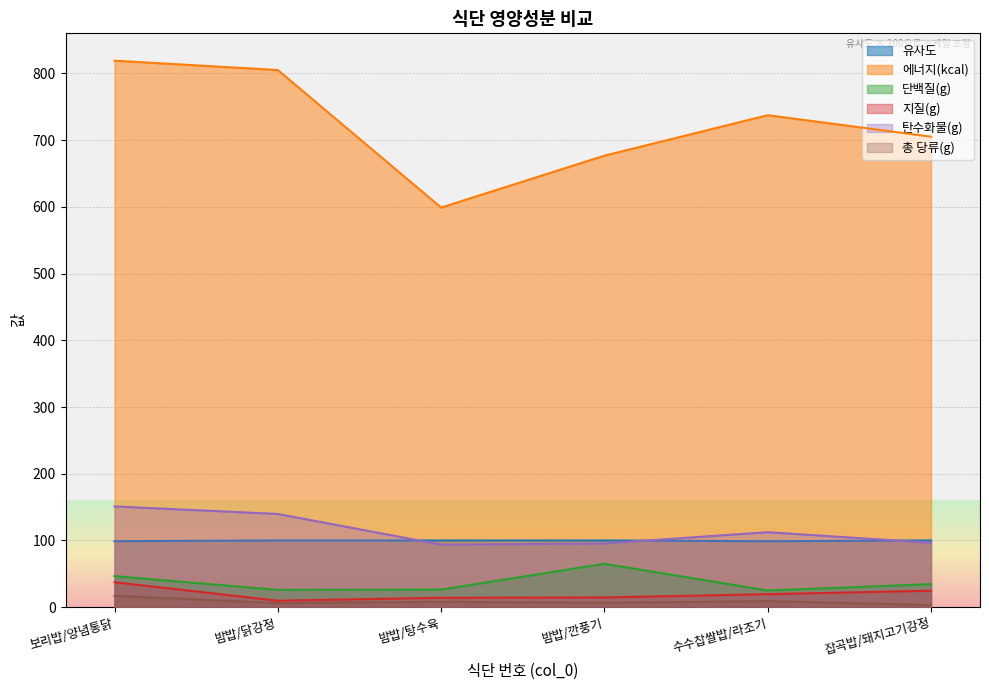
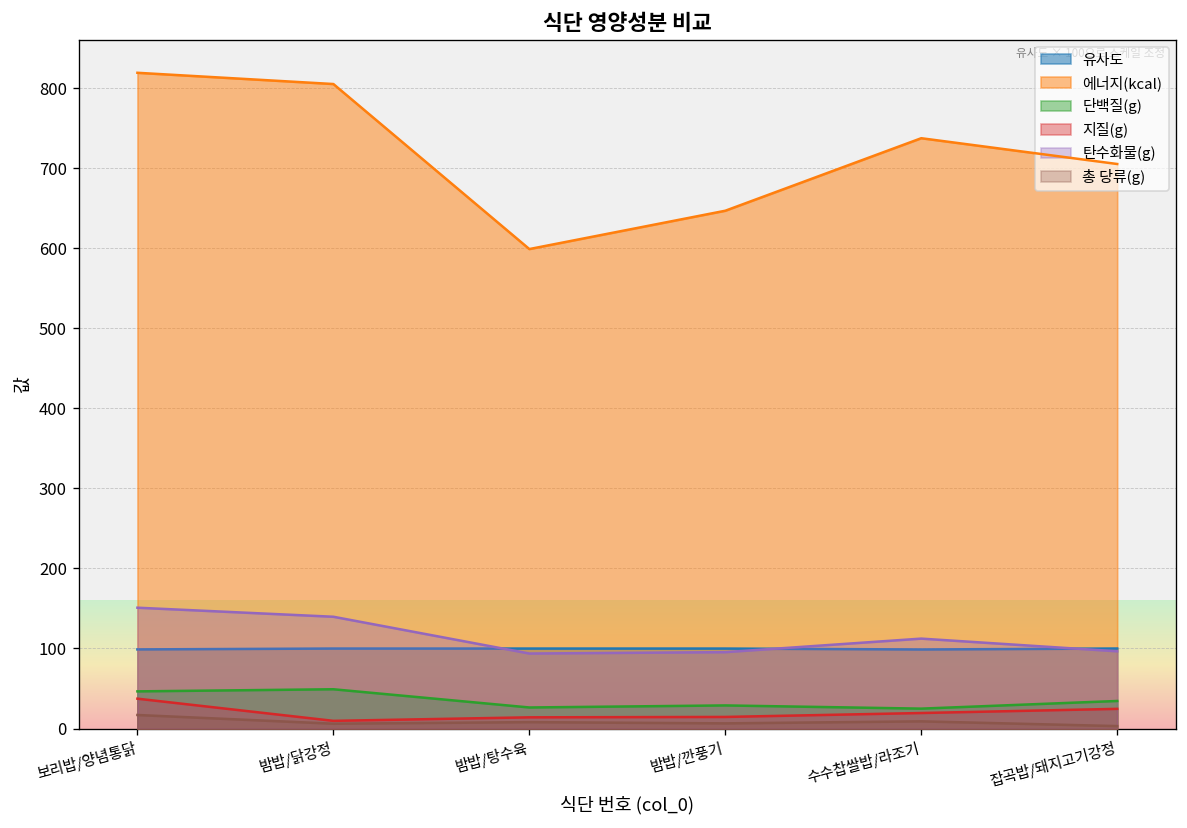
단백질(g), 밤밥/닭강정: 30 -> 50
에너지(kcal), 밤밥/깐풍기: 680 -> 650
단백질(g), 밤밥/깐풍기: 60 -> 30
